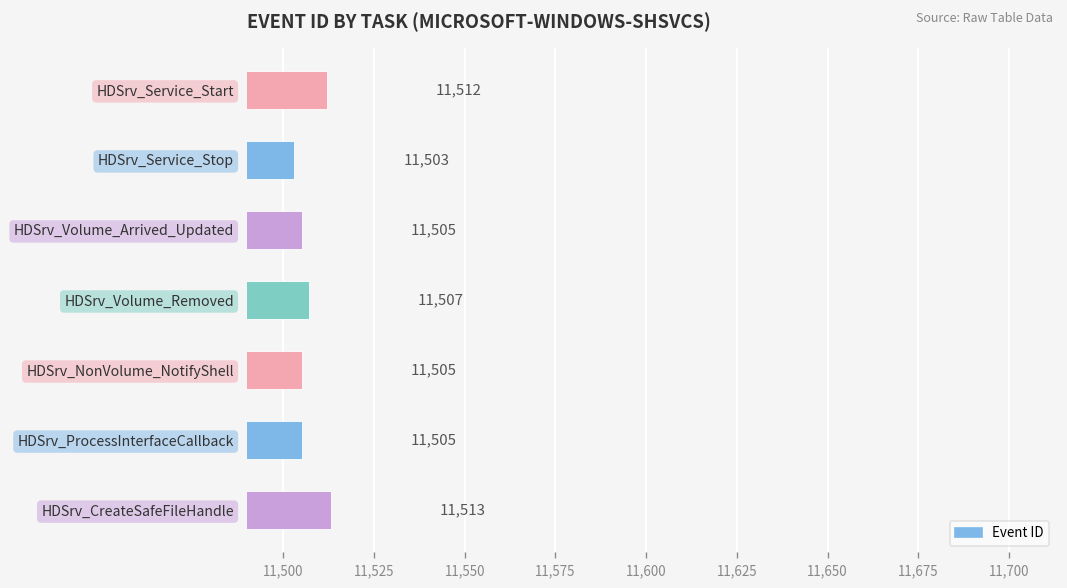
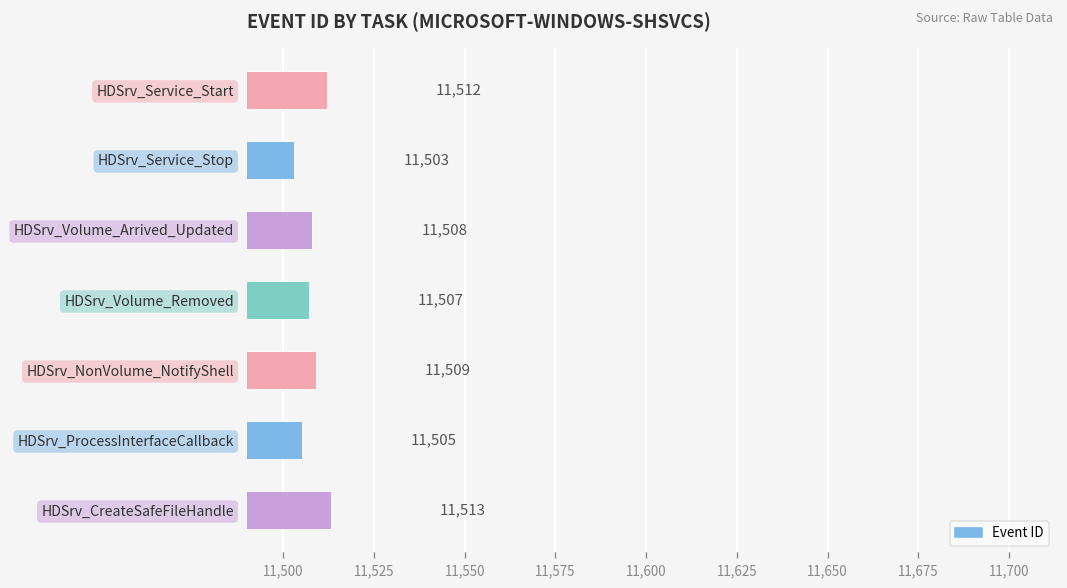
HDSrv_Volume_Arrived_Updated: 11,505 -> 11,508
HDSrv_NonVolume_NotifyShell: 11,505 -> 11,509
